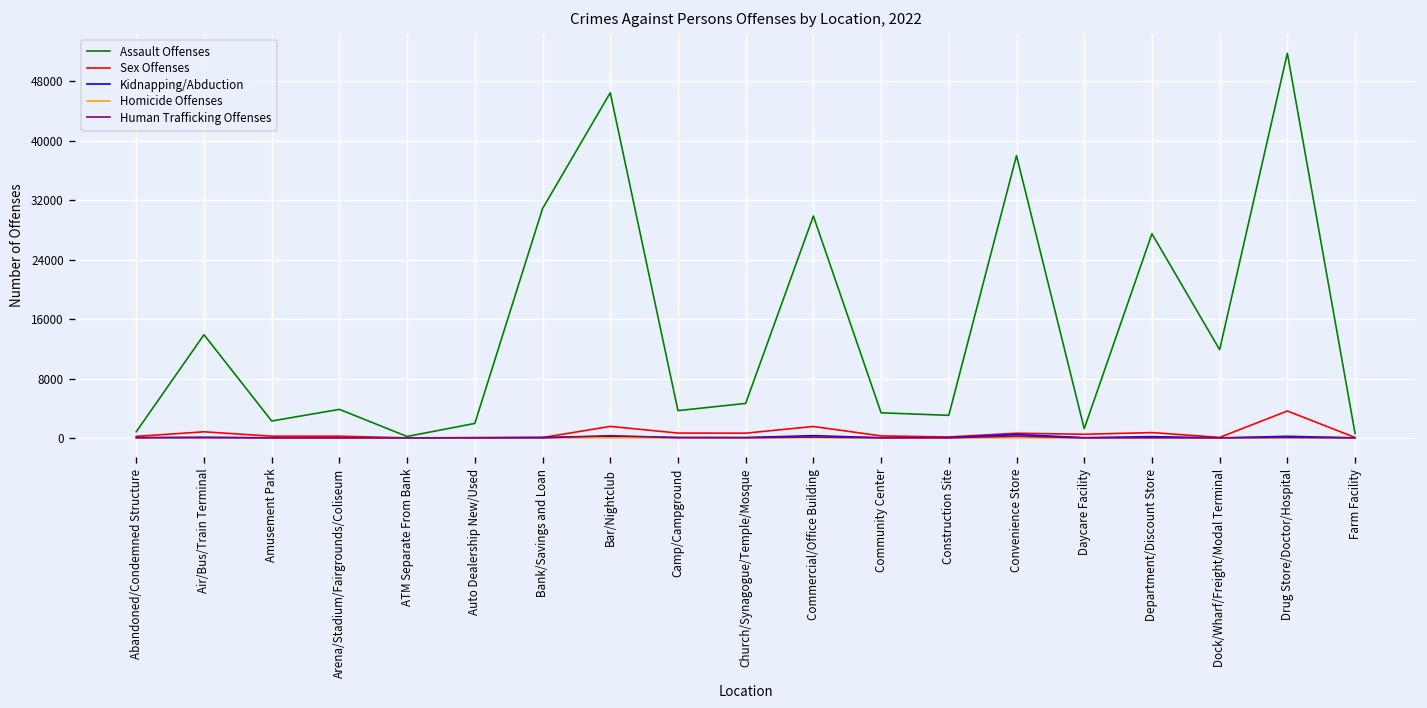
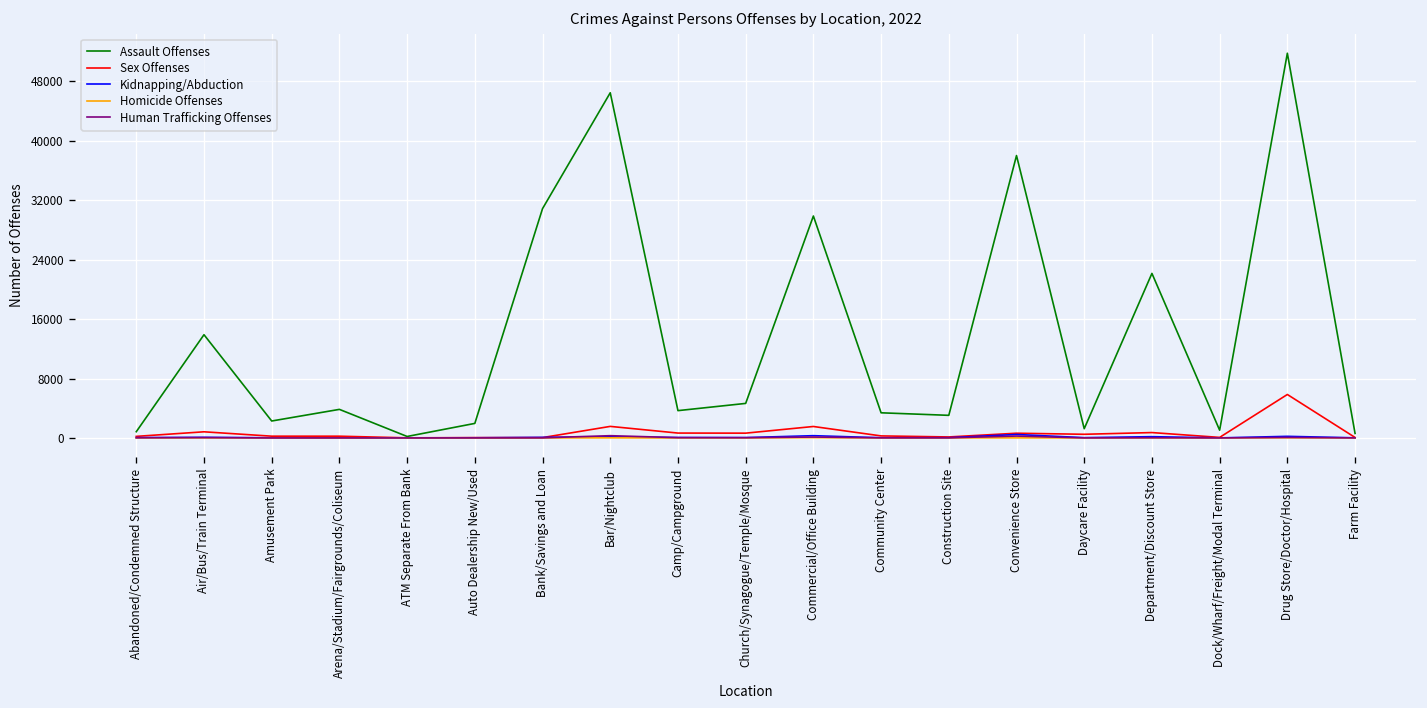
Assault Offenses, Department/Discount Store: 27000 -> 22000
Assault Offenses, Dock/Wharf/Freight/Modal Terminal: 12000 -> 1000
Sex Offenses, Drug Store/Doctor/Hospital: 4000 -> 6000
